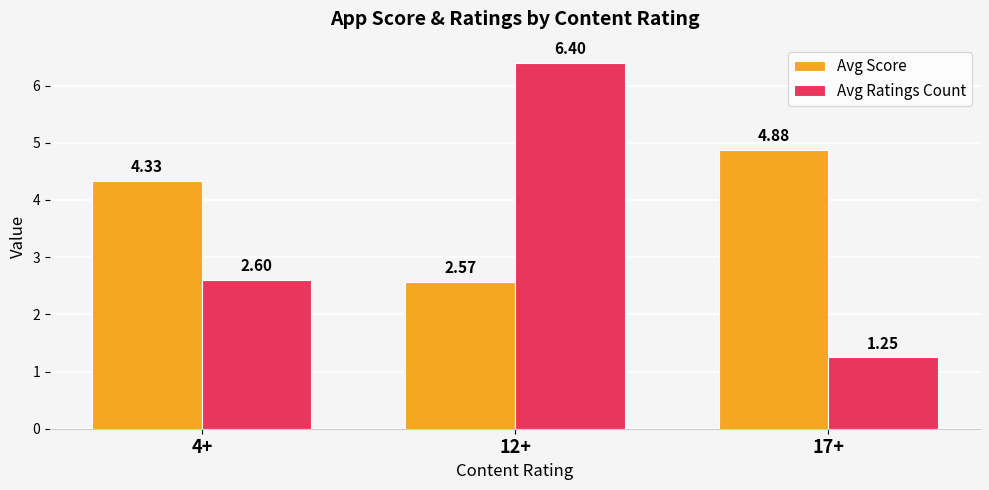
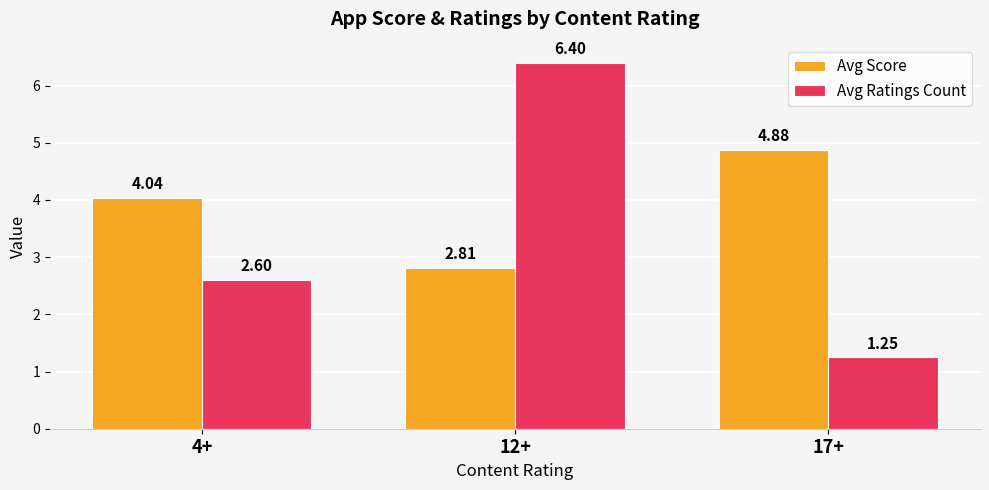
Avg Score, 4+: 4.33 -> 4.04
Avg Score, 12+: 2.57 -> 2.81
